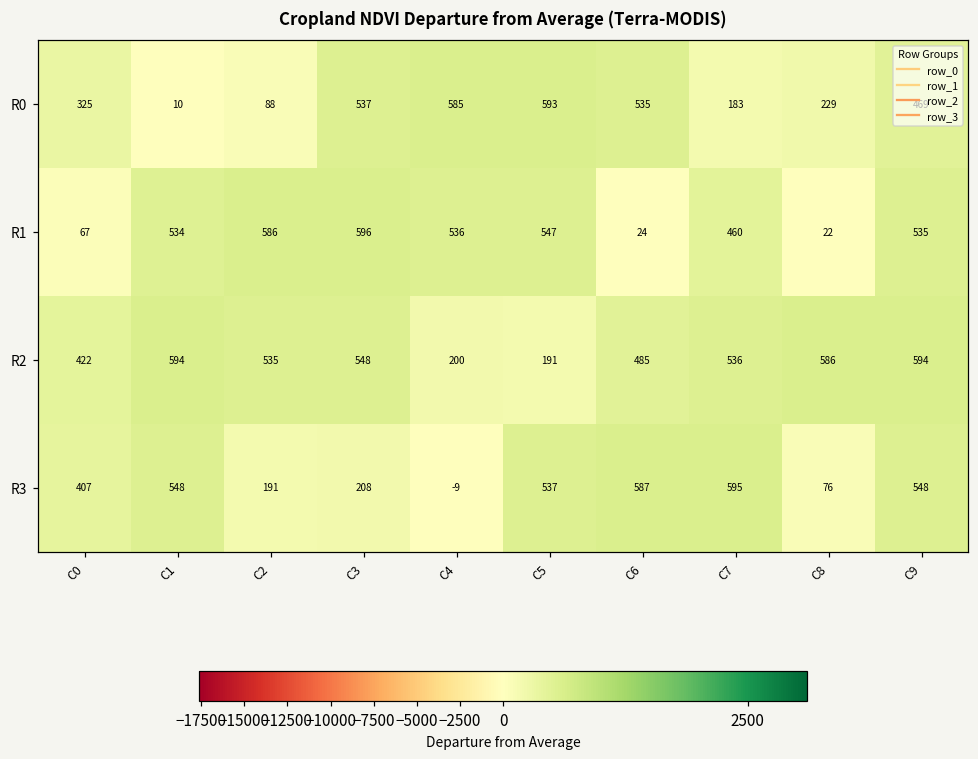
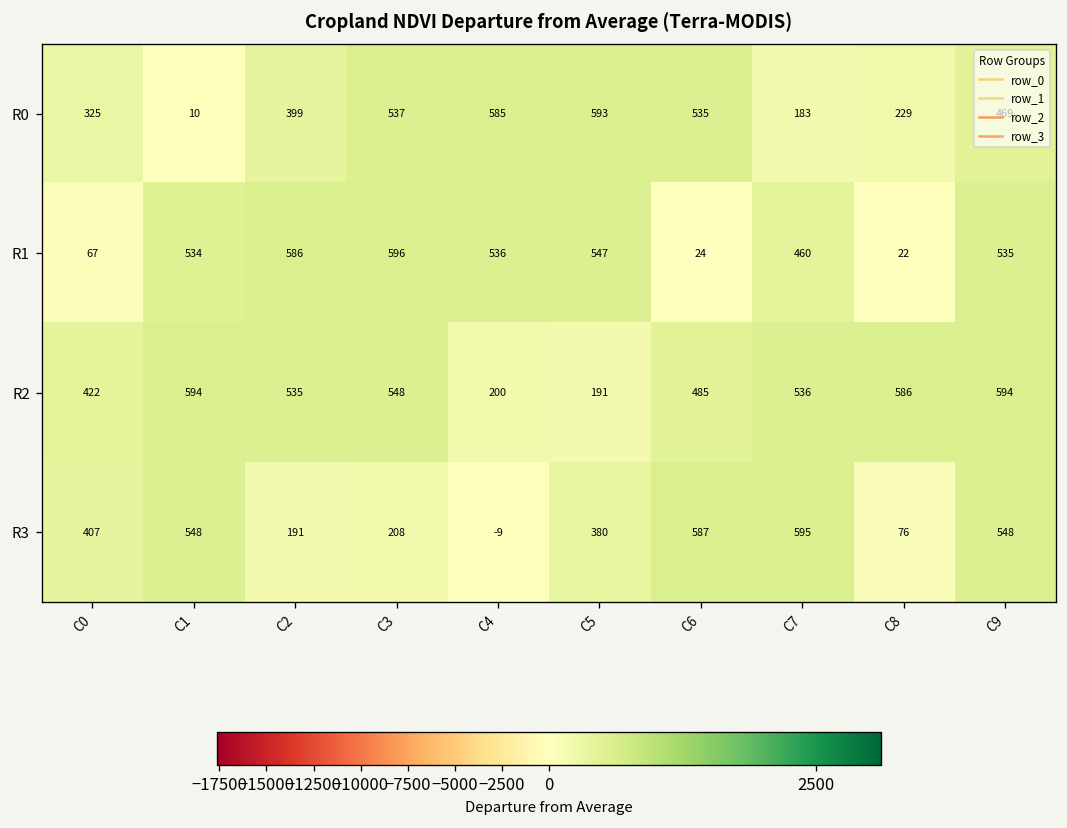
R0, C2: 88 -> 399
R3, C5: 537 -> 380
